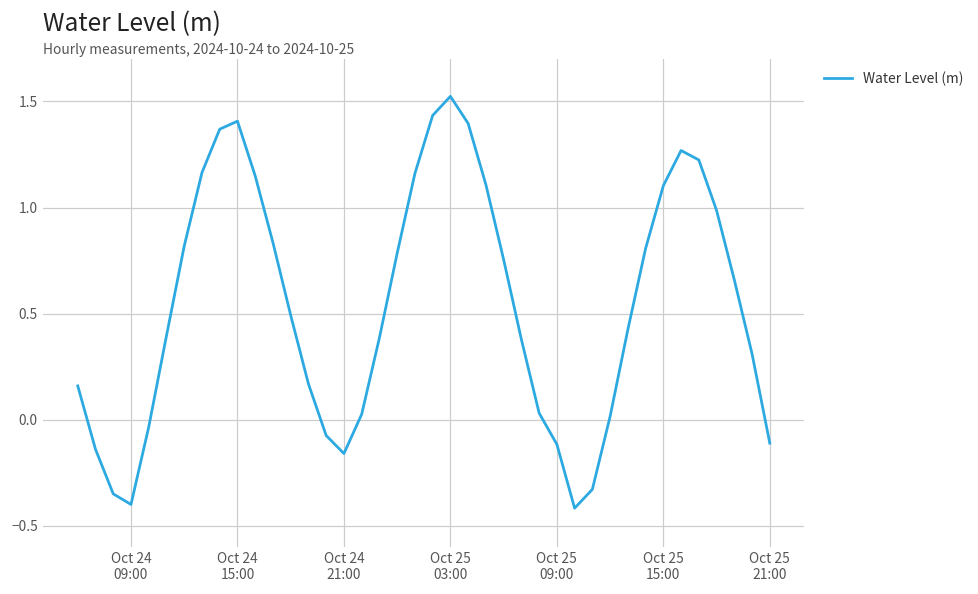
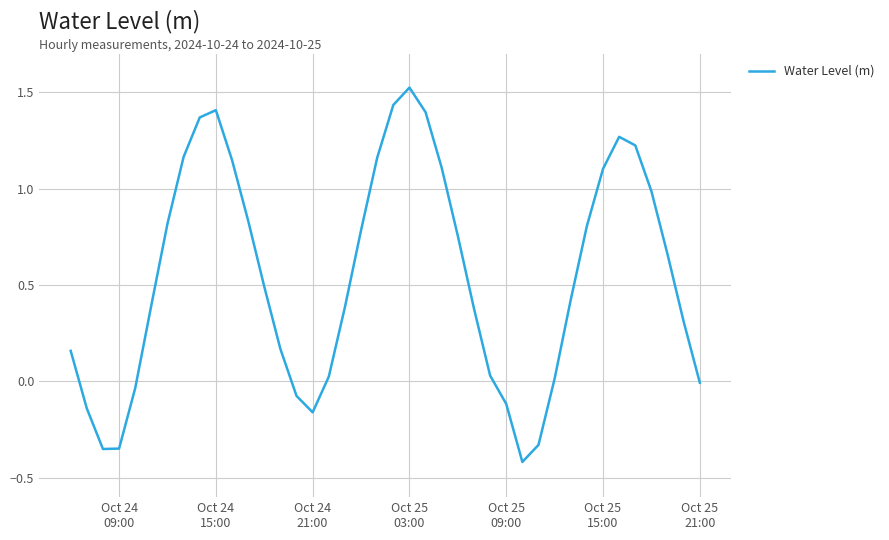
Oct 24 09:00: -0.40 -> -0.35
Oct 25 21:00: -0.11 -> -0.01
